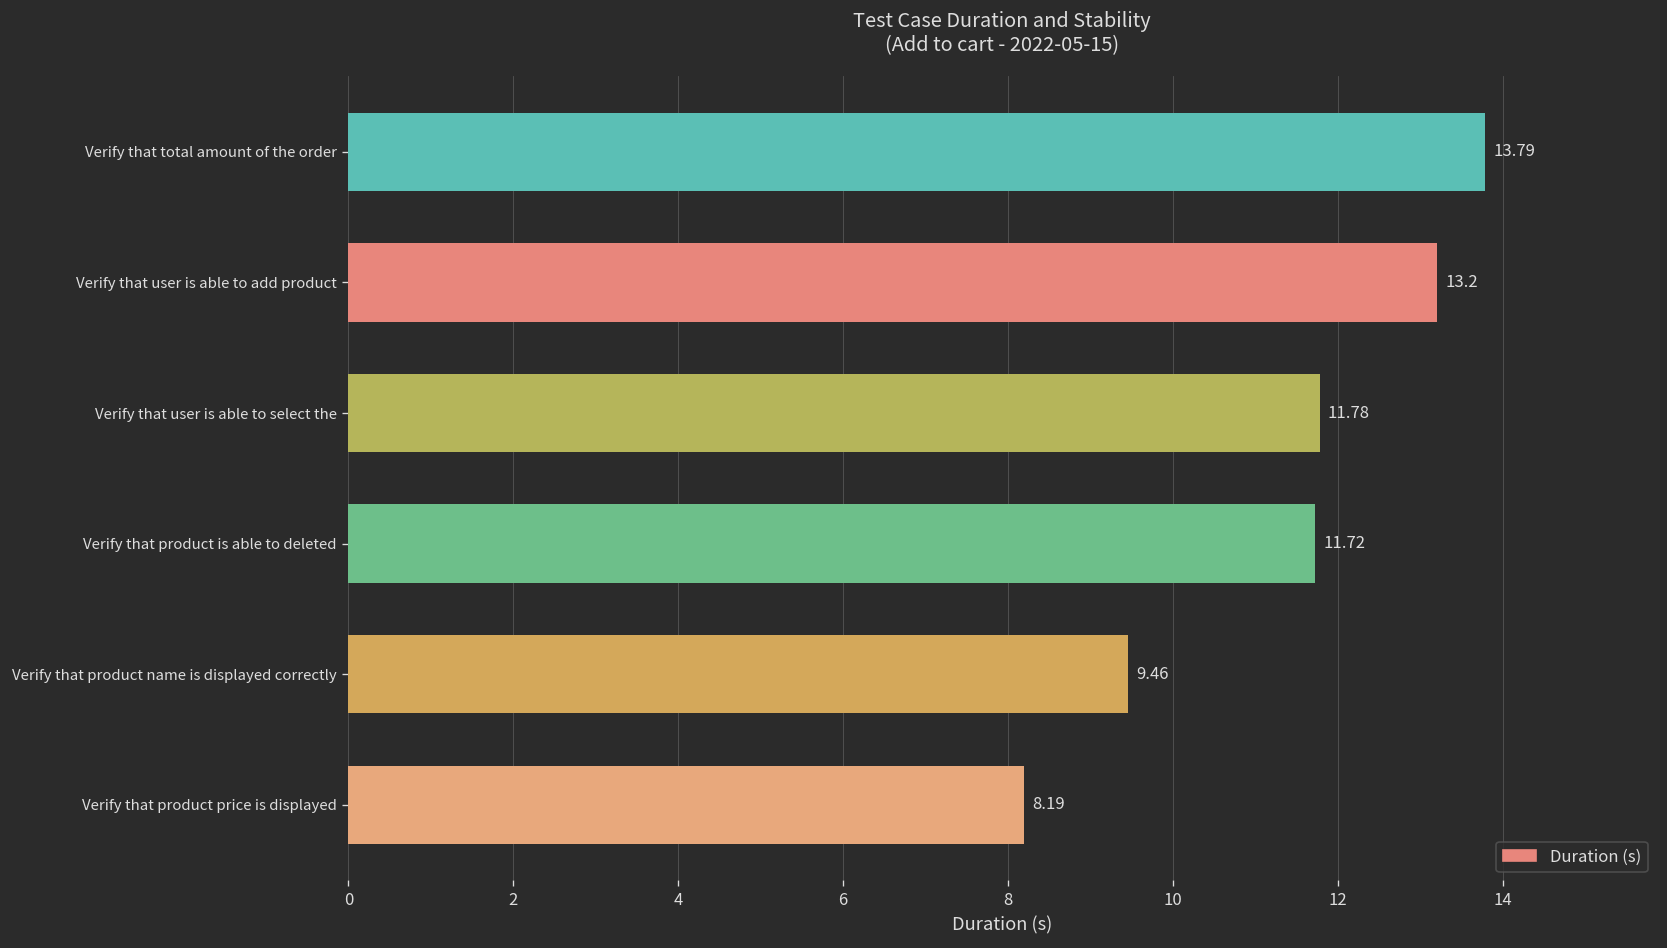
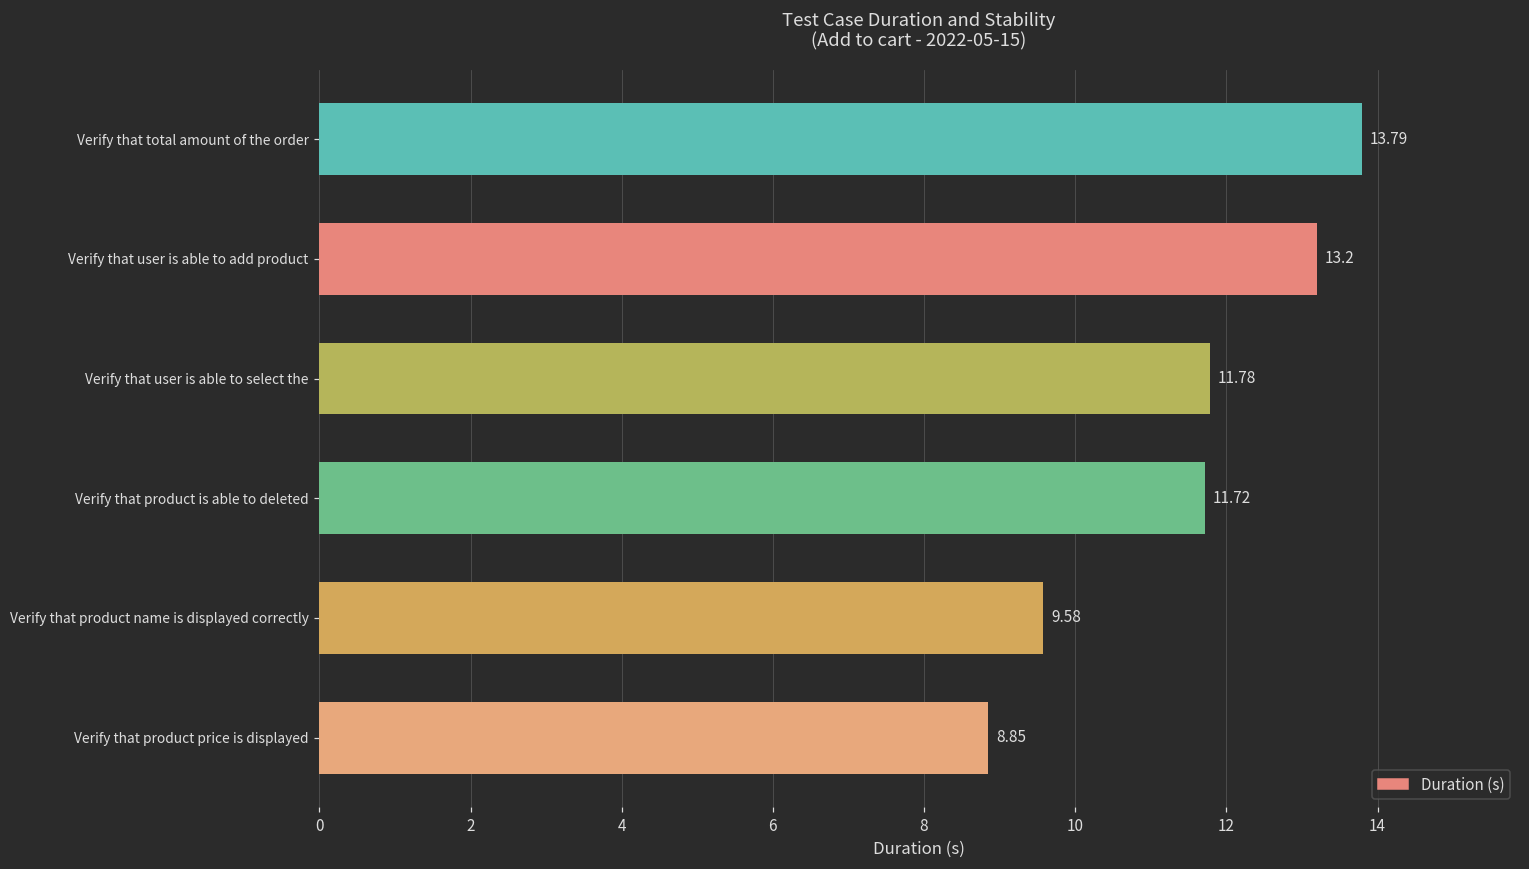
Verify that product name is displayed correctly: 9.46 -> 9.58
Verify that product price is displayed: 8.19 -> 8.85
